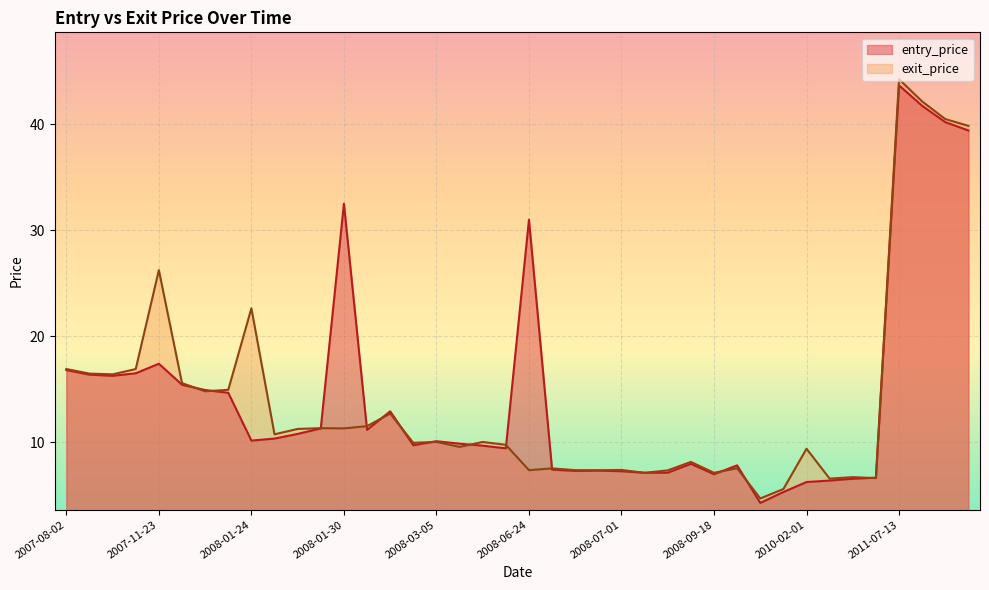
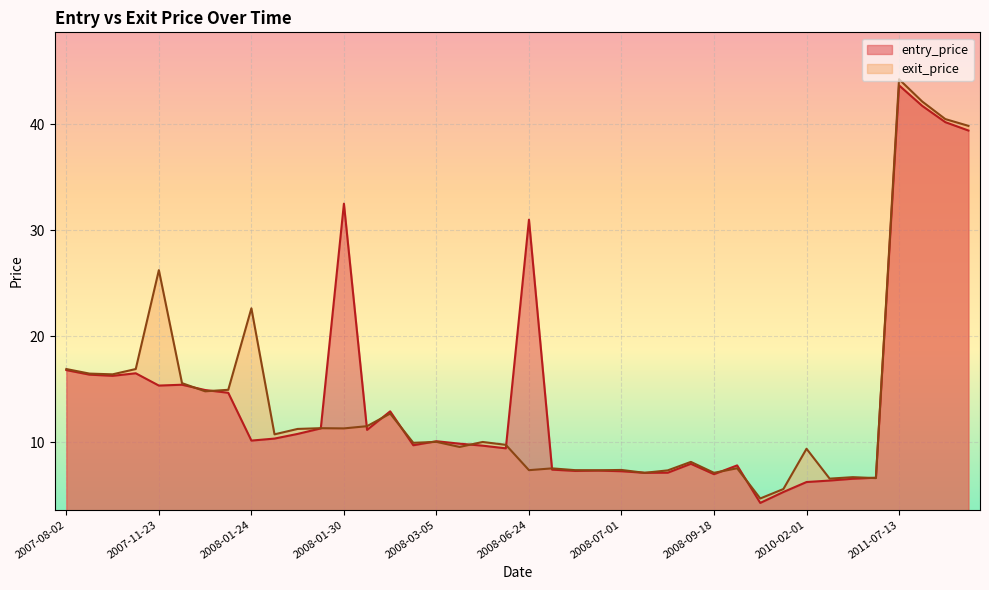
entry_price, 2007-11-23: 17.4 -> 15.3
